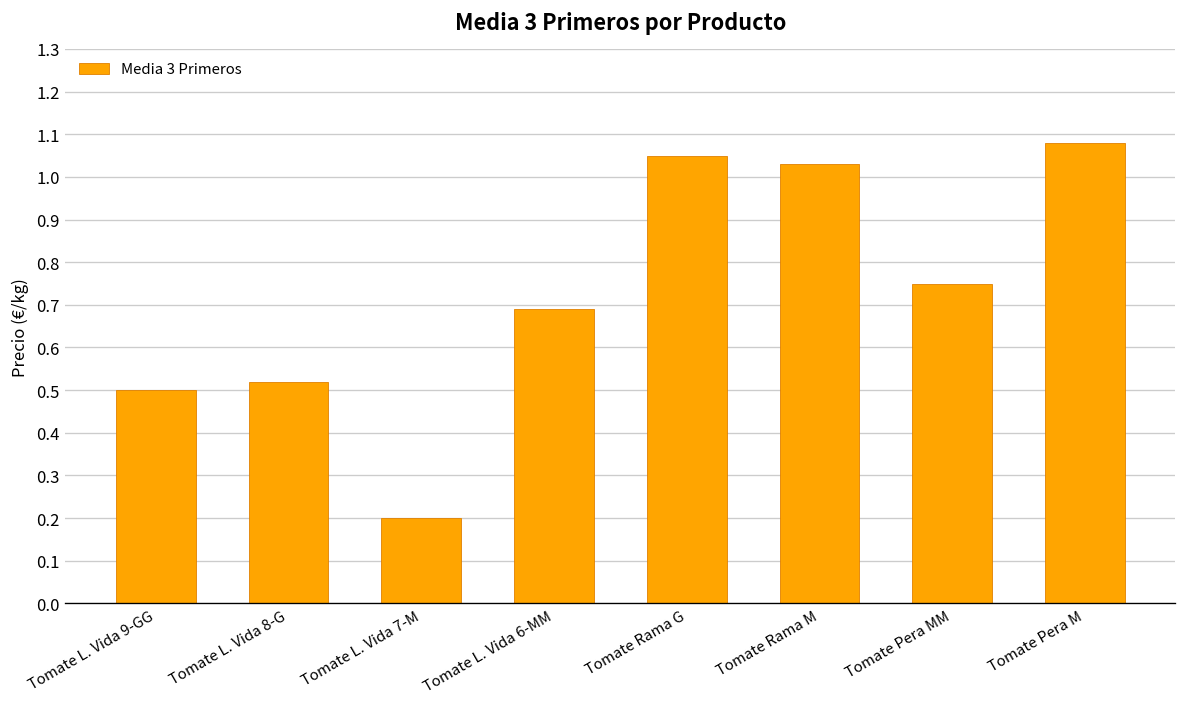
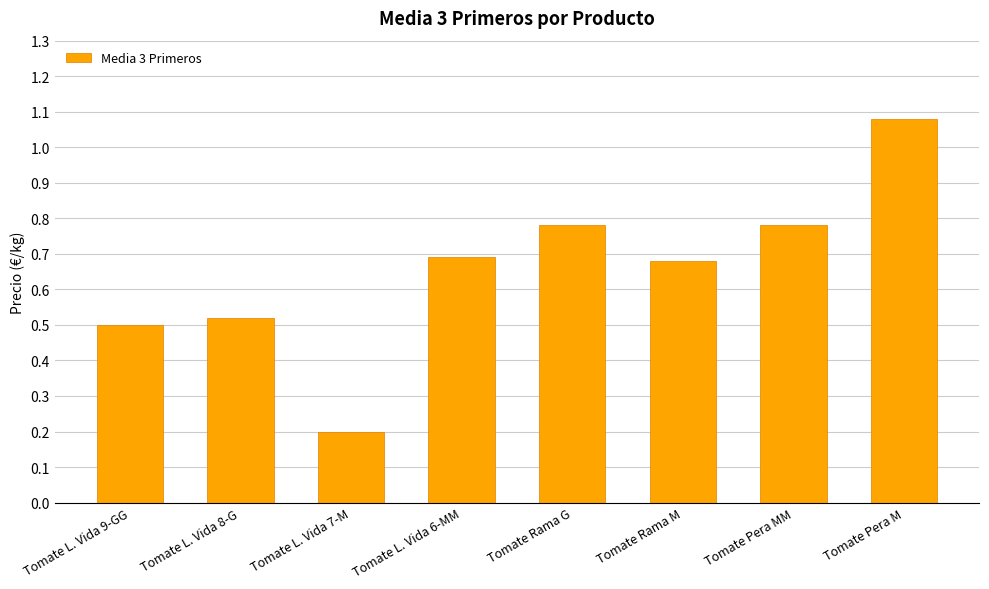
Tomate Rama G: 1.05 -> 0.78
Tomate Rama M: 1.03 -> 0.68
Tomate Pera MM: 0.75 -> 0.78
